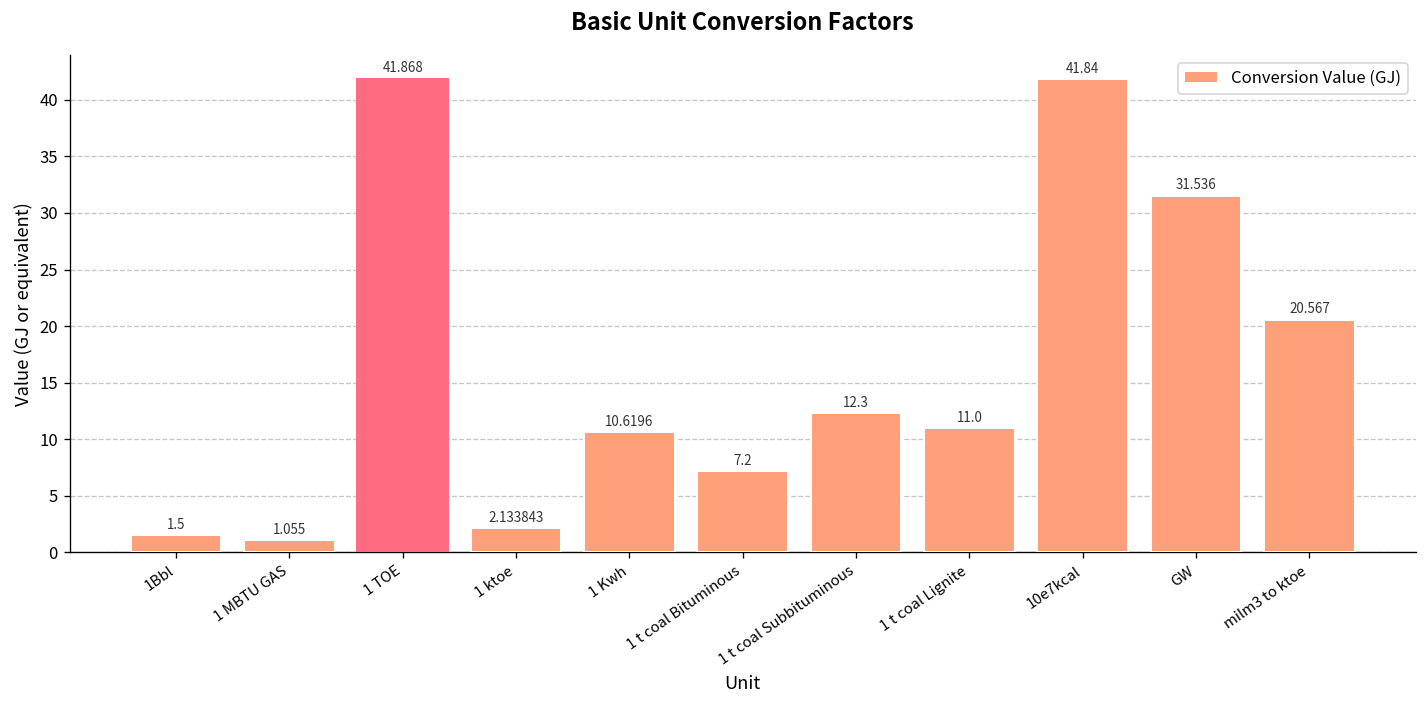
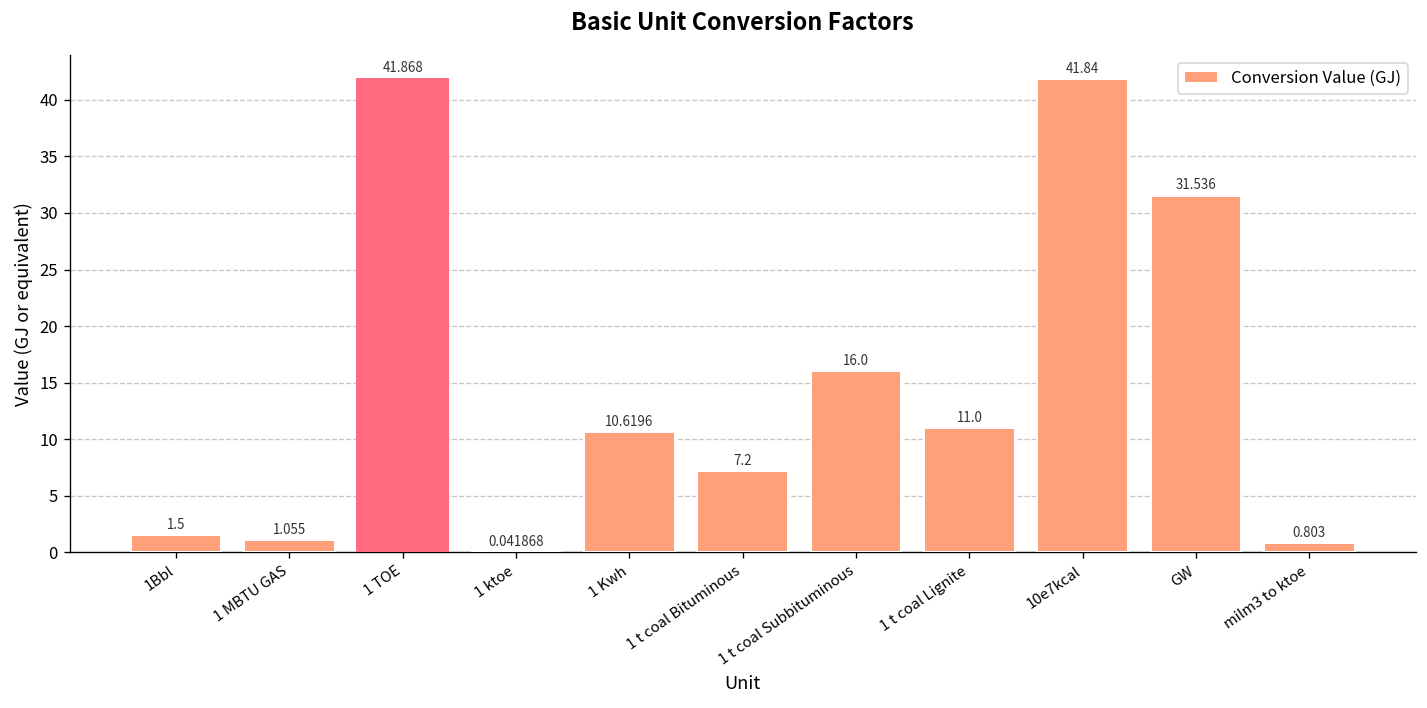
1 ktoe: 2.133843 -> 0.041868
1 t coal Subbituminous: 12.3 -> 16.0
milm3 to ktoe: 20.567 -> 0.803
